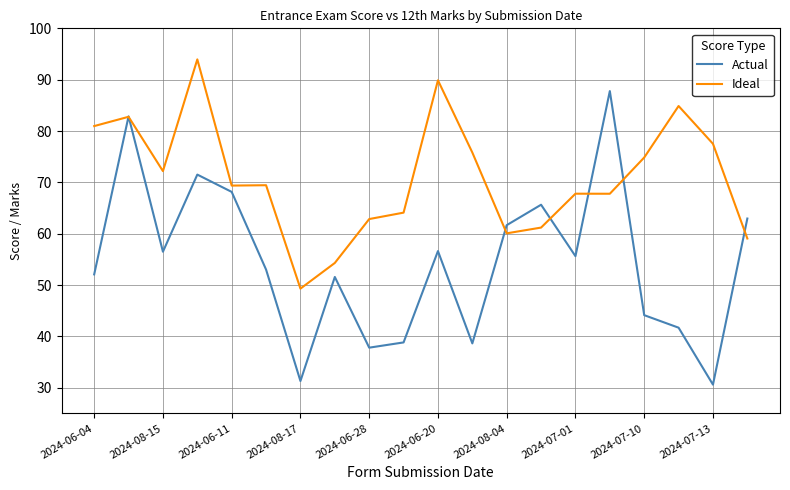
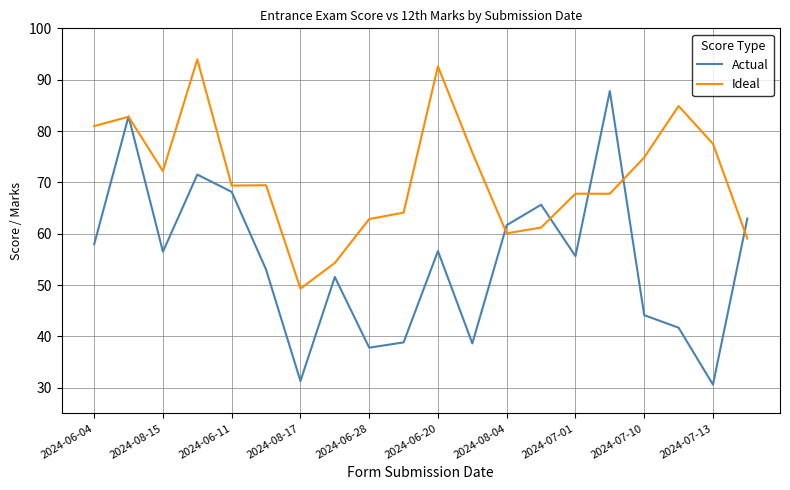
Actual, 2024-06-04: 52 -> 58
Ideal, 2024-06-20: 90 -> 93
